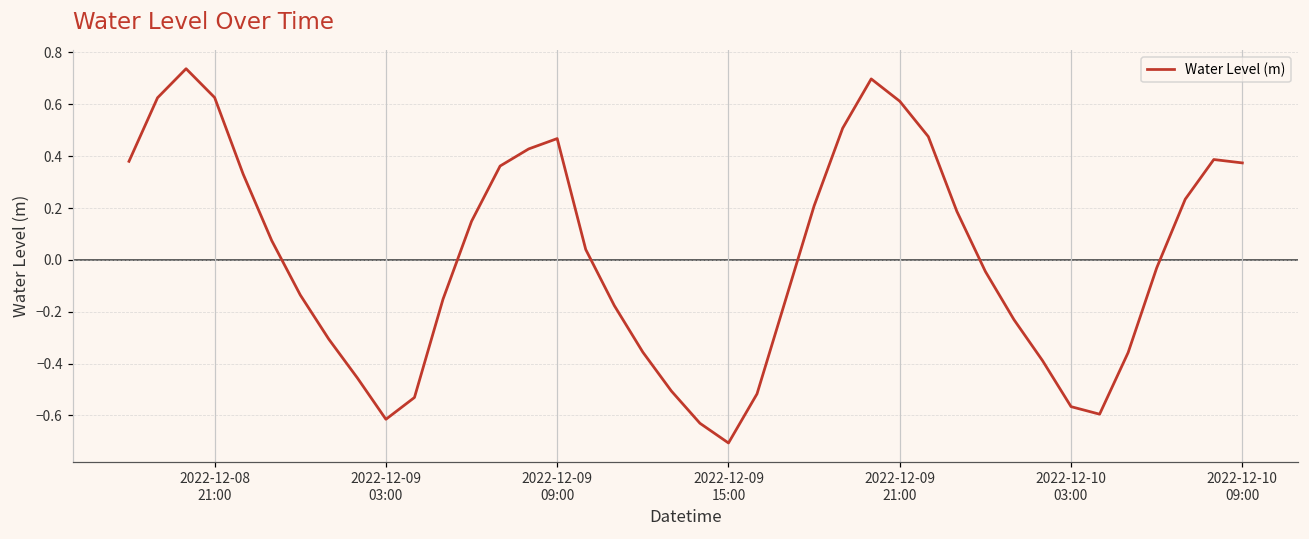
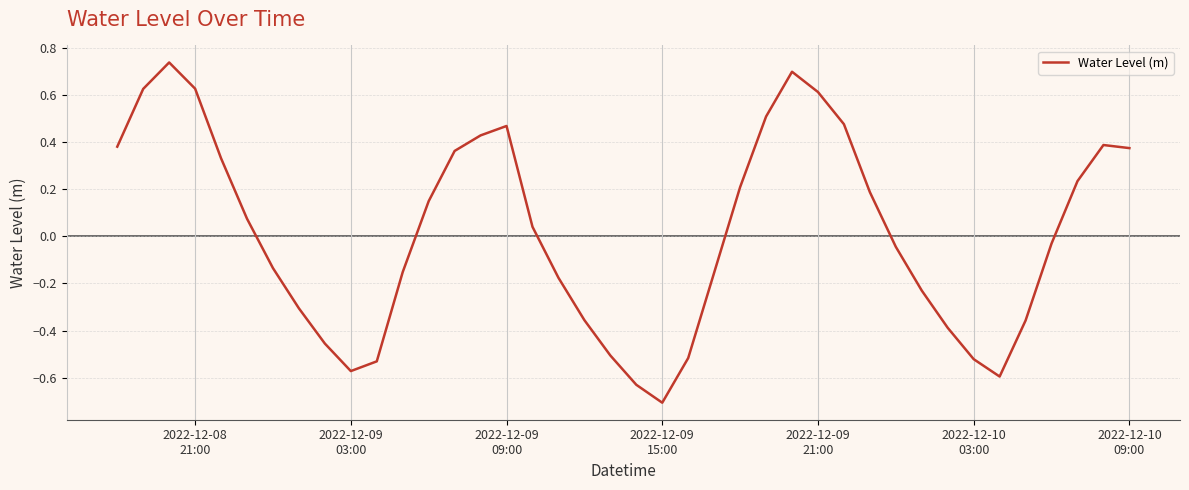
2022-12-09 03:00: -0.61 -> -0.57
2022-12-10 03:00: -0.57 -> -0.52
